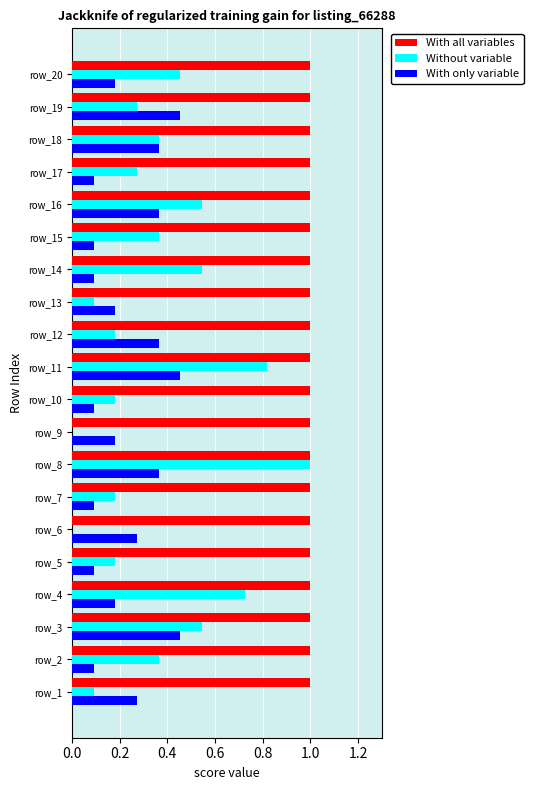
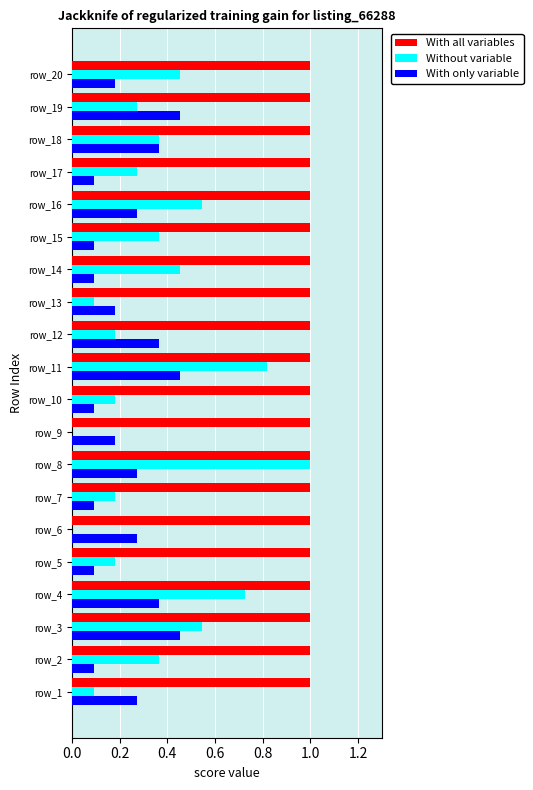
With only variable, row_16: 0.36 -> 0.27
Without variable, row_14: 0.55 -> 0.45
With only variable, row_8: 0.36 -> 0.27
With only variable, row_4: 0.18 -> 0.36
